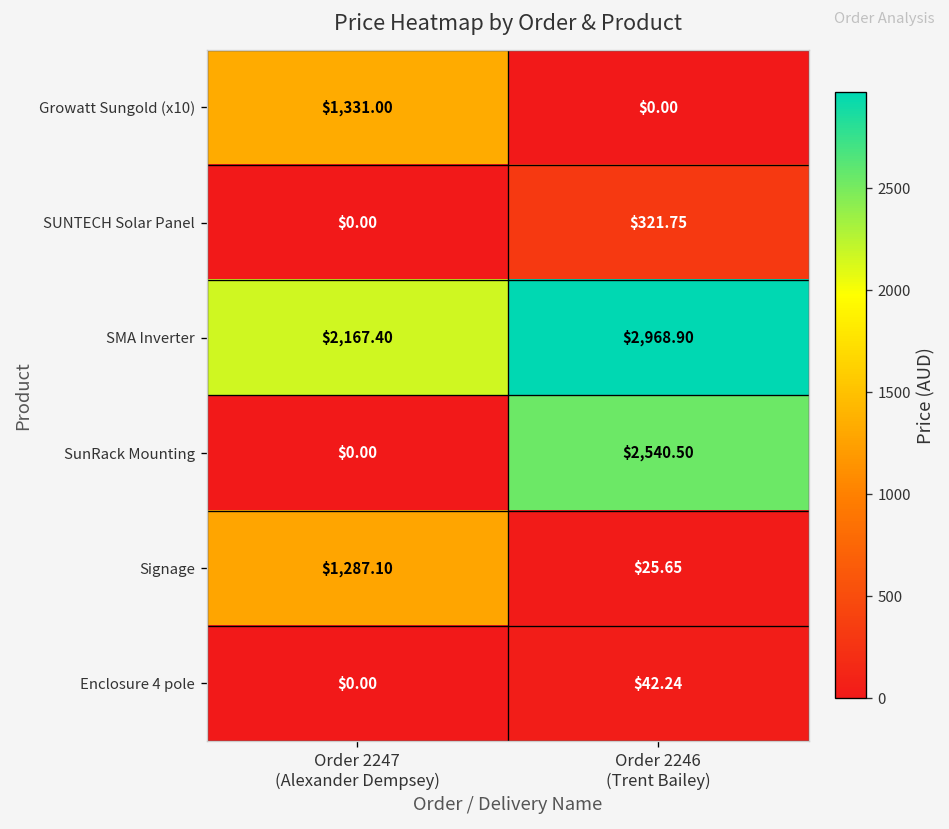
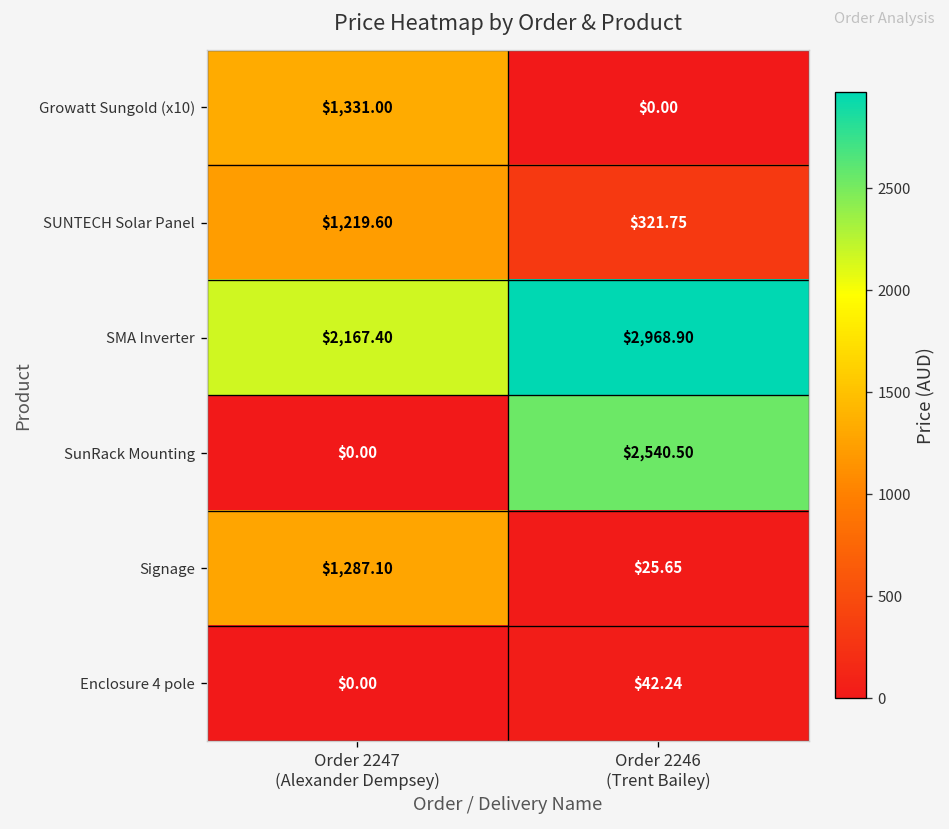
SUNTECH Solar Panel, Order 2247 (Alexander Dempsey): $0.00 -> $1,219.60
